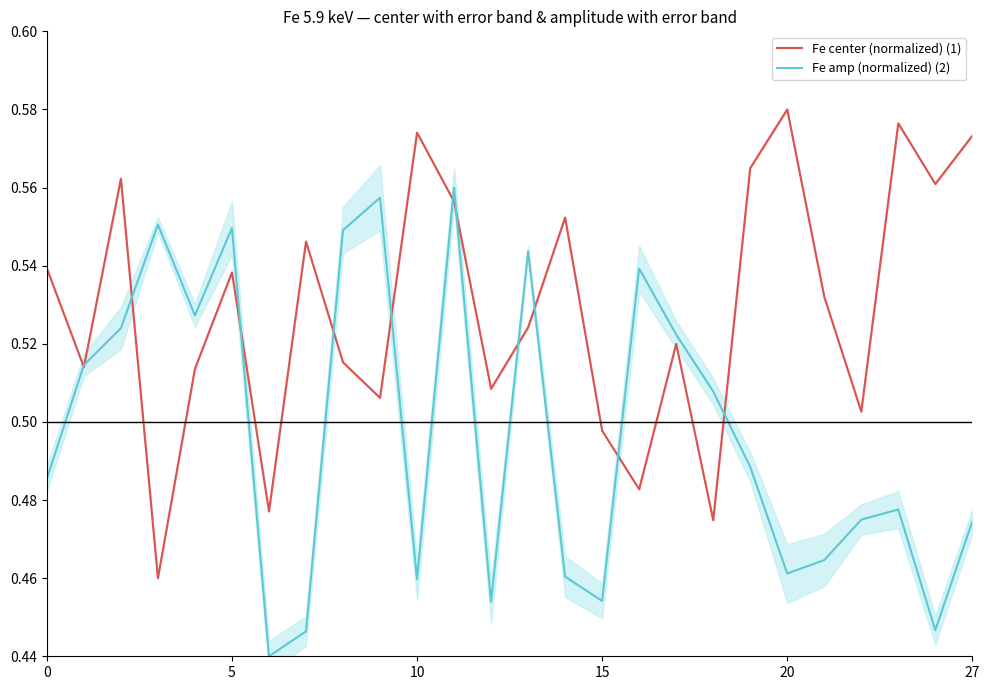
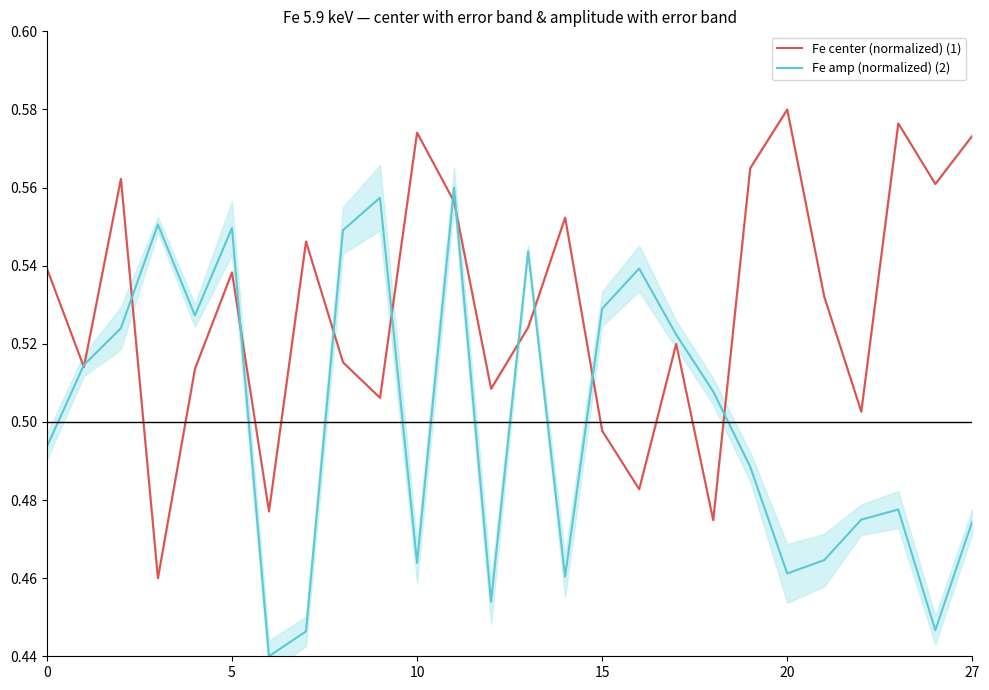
Fe amp (normalized) (2), 0: 0.485 -> 0.494
Fe amp (normalized) (2), 10: 0.460 -> 0.464
Fe amp (normalized) (2), 15: 0.454 -> 0.529
